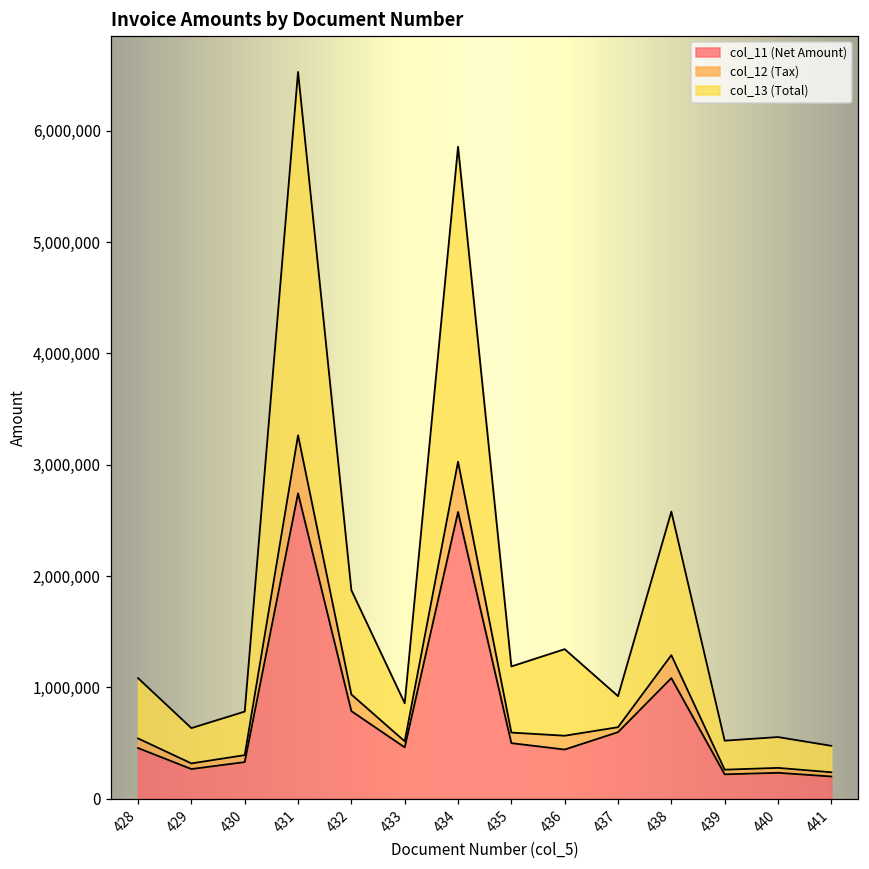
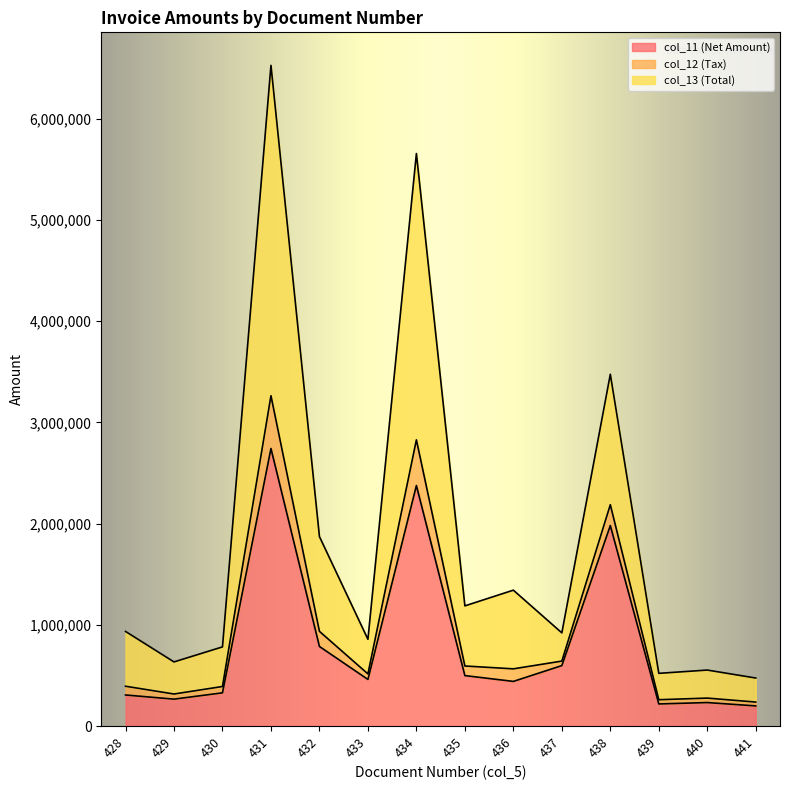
col_11 (Net Amount), 428: 460,000 -> 310,000
col_11 (Net Amount), 434: 2,580,000 -> 2,380,000
col_11 (Net Amount), 438: 1,080,000 -> 1,980,000
